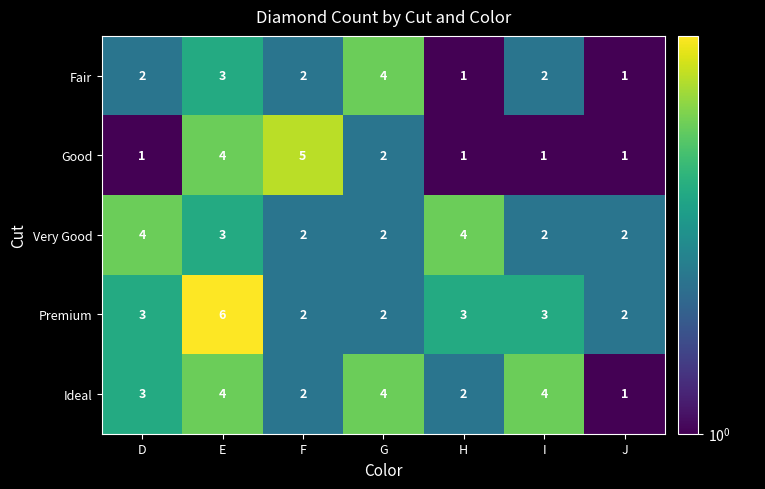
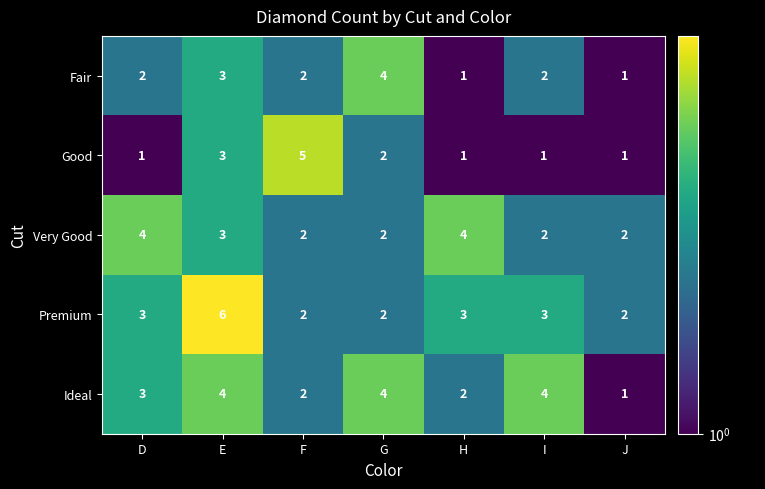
Good, E: 4 -> 3
